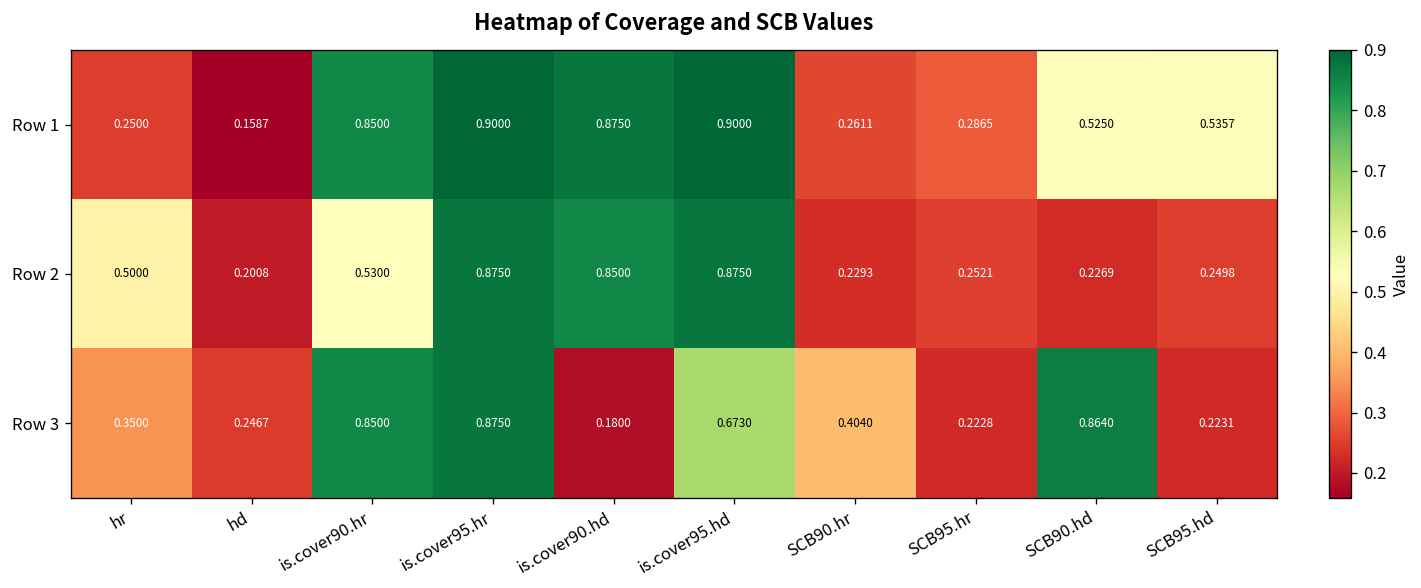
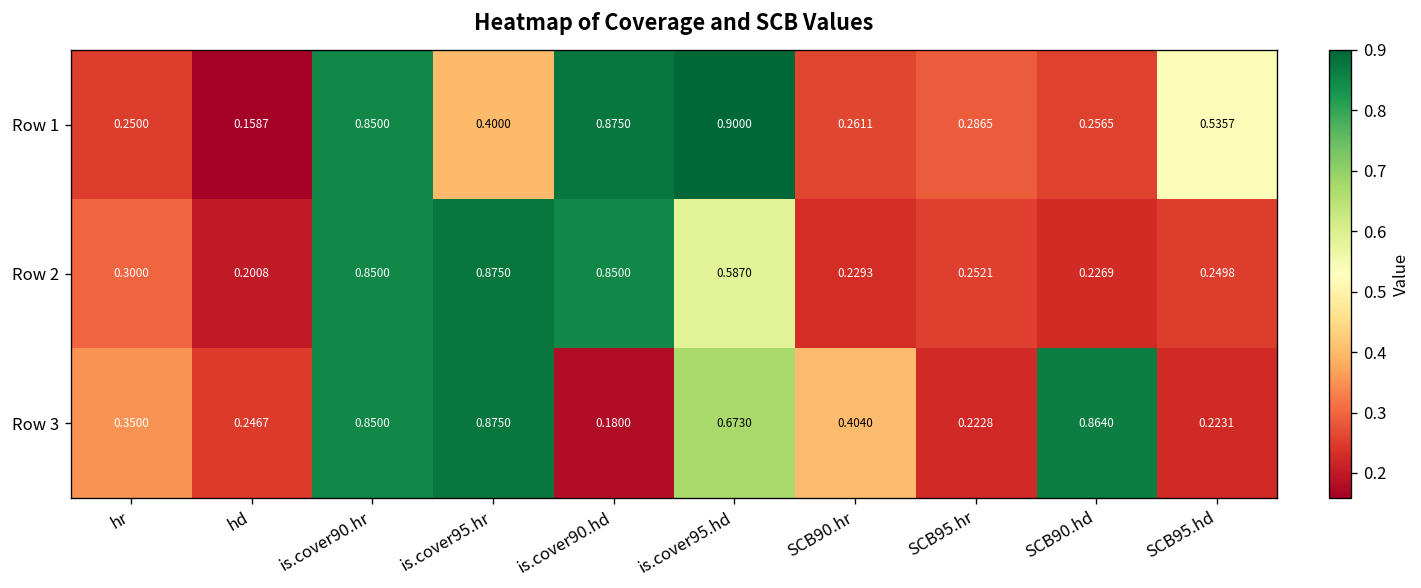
Row 1, is.cover95.hr: 0.9000 -> 0.4000
Row 1, SCB90.hd: 0.5250 -> 0.2565
Row 2, hr: 0.5000 -> 0.3000
Row 2, is.cover90.hr: 0.5300 -> 0.8500
Row 2, is.cover95.hd: 0.8750 -> 0.5870
